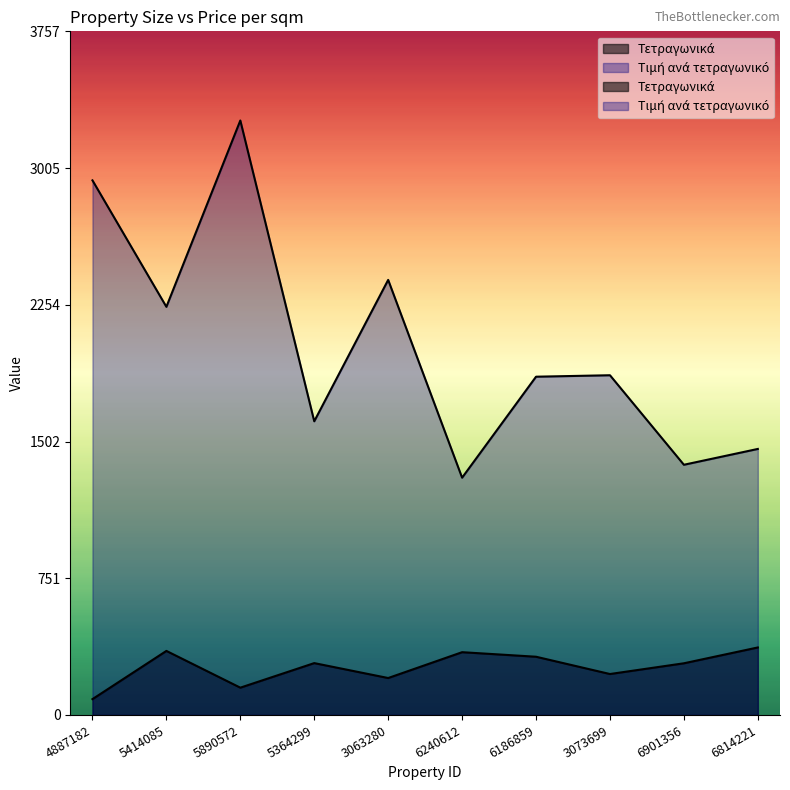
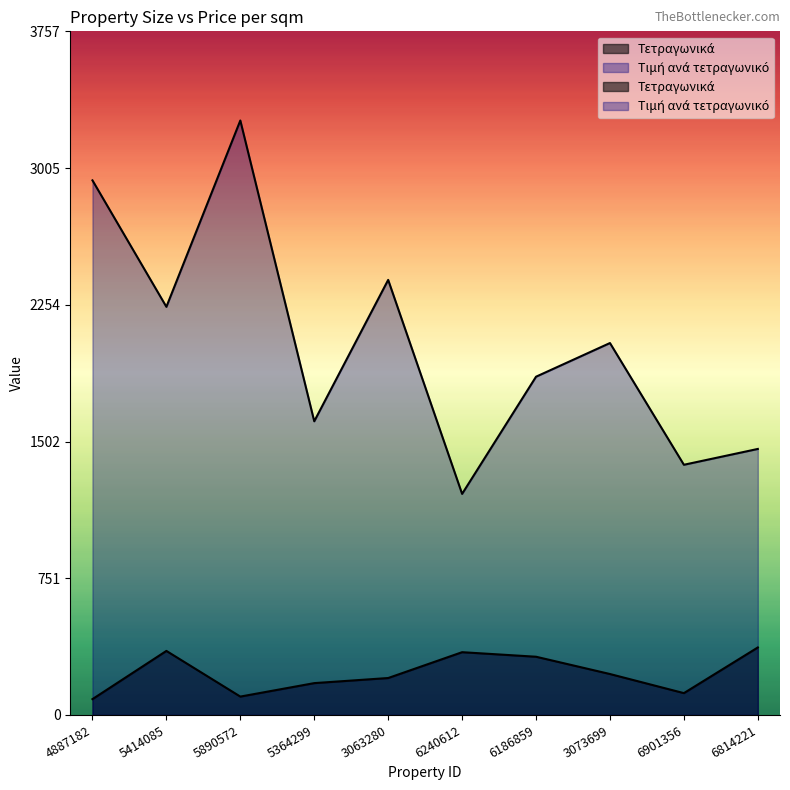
Τετραγωνικά, 5890572: 150 -> 100
Τετραγωνικά, 5364299: 290 -> 180
Τιμή ανά τετραγωνικό, 6240612: 1300 -> 1220
Τιμή ανά τετραγωνικό, 3073699: 1870 -> 2040
Τετραγωνικά, 6901356: 280 -> 120
